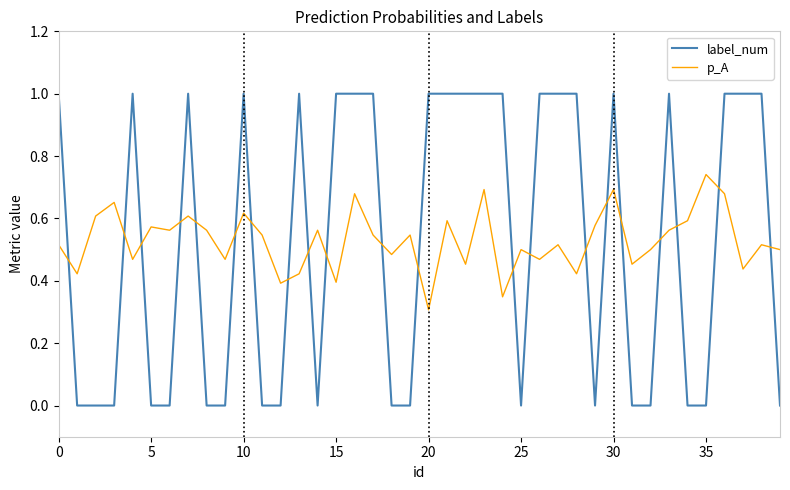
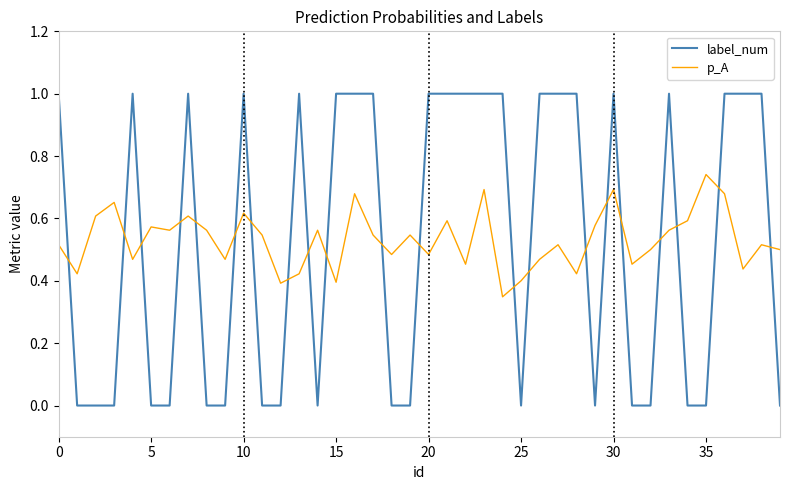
p_A, 20: 0.31 -> 0.48
p_A, 25: 0.5 -> 0.4
